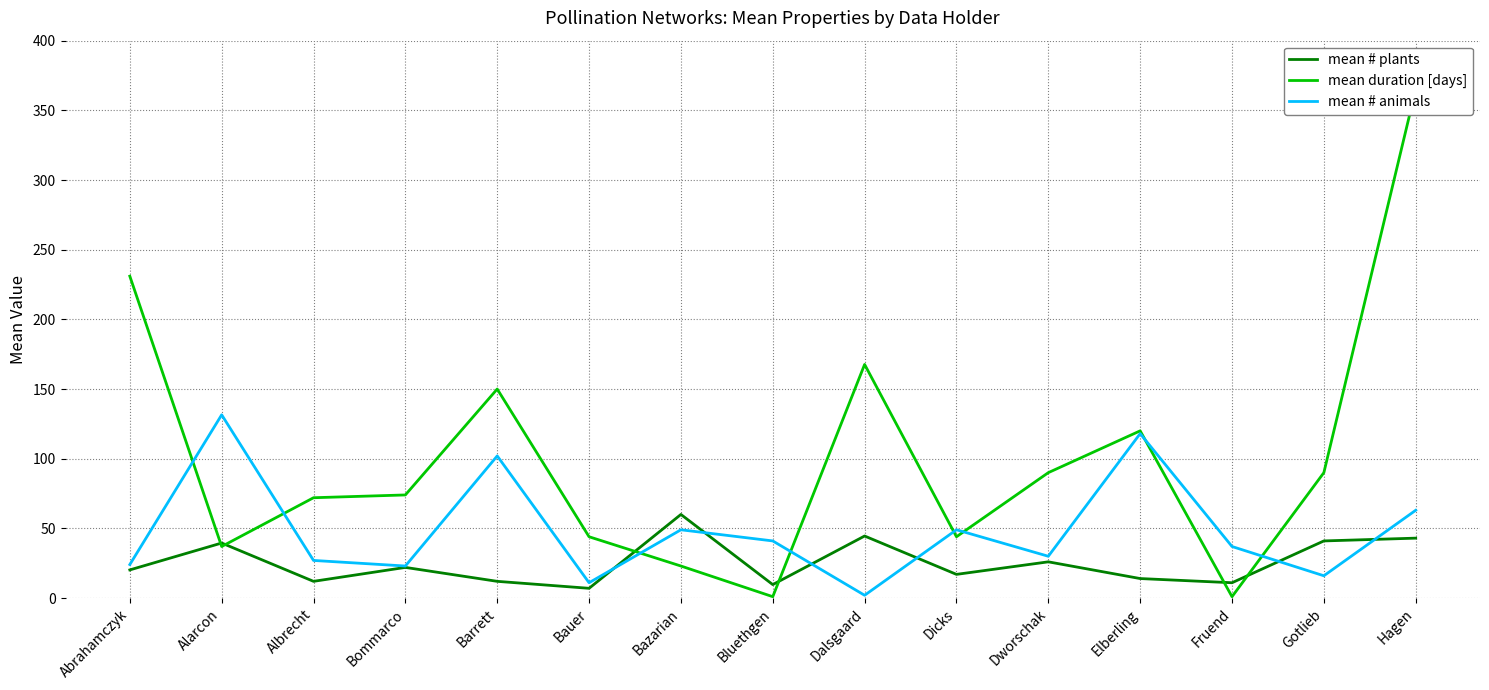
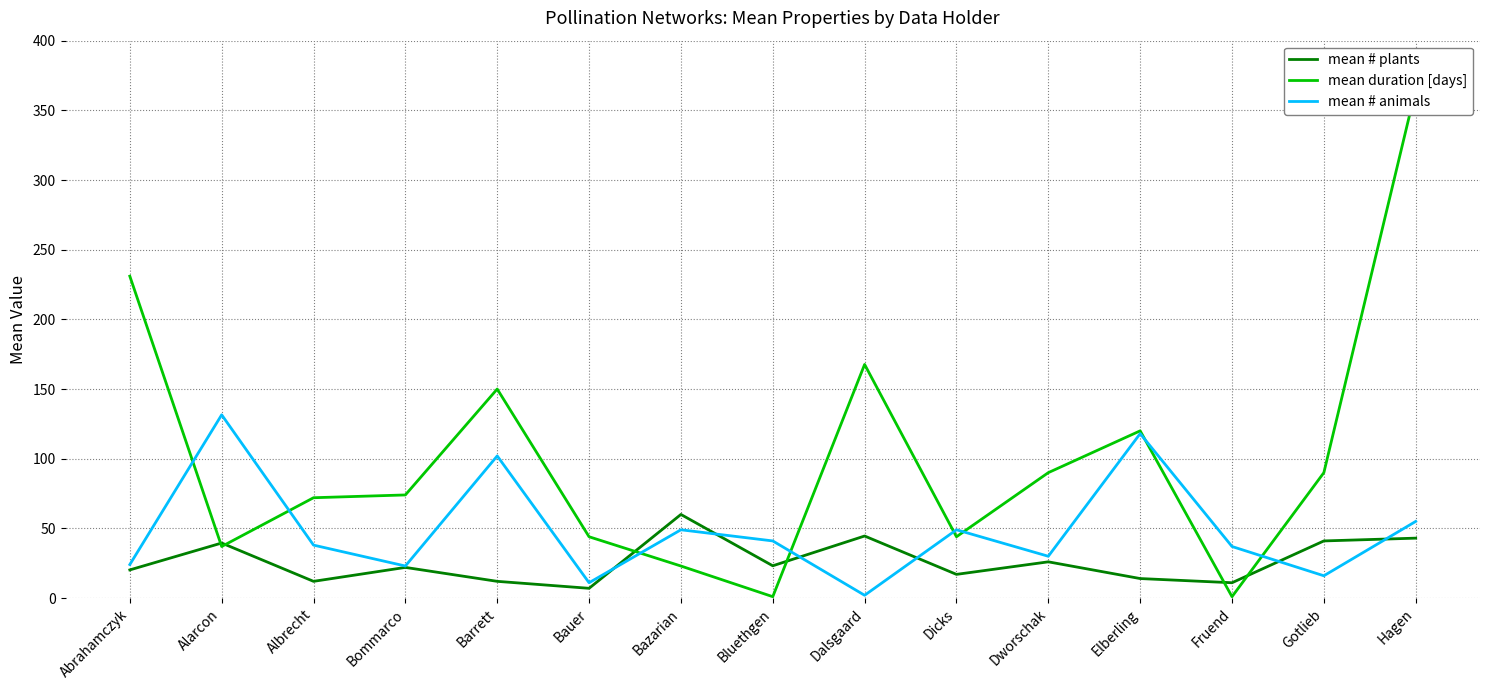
mean # animals, Albrecht: 27 -> 38
mean # plants, Bluethgen: 10 -> 23
mean # animals, Hagen: 63 -> 55
